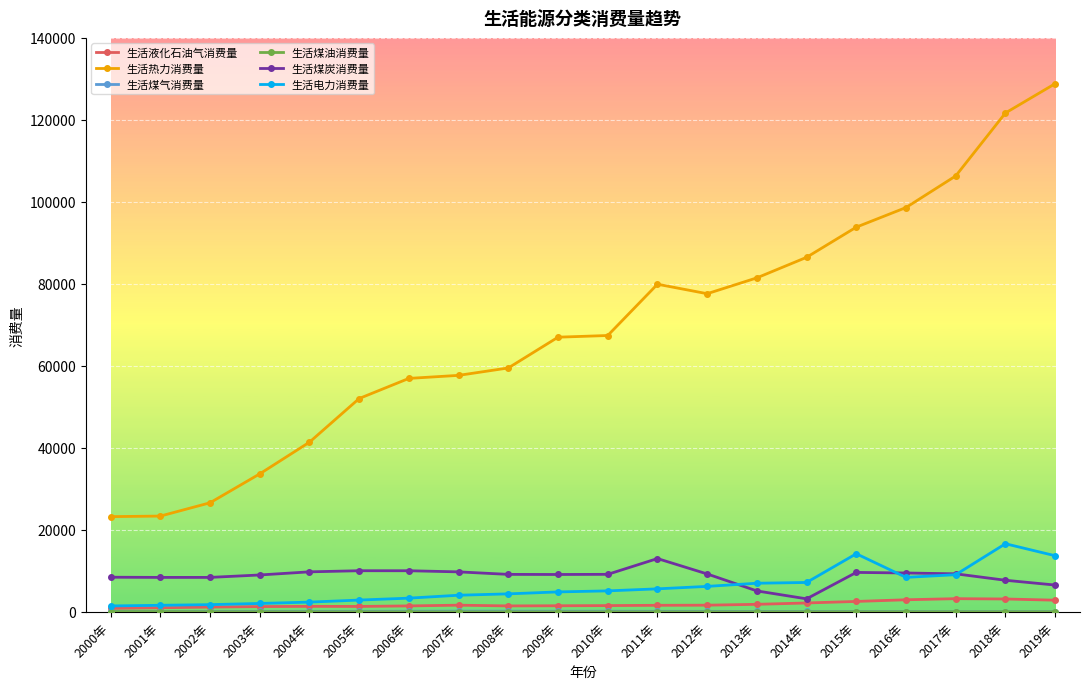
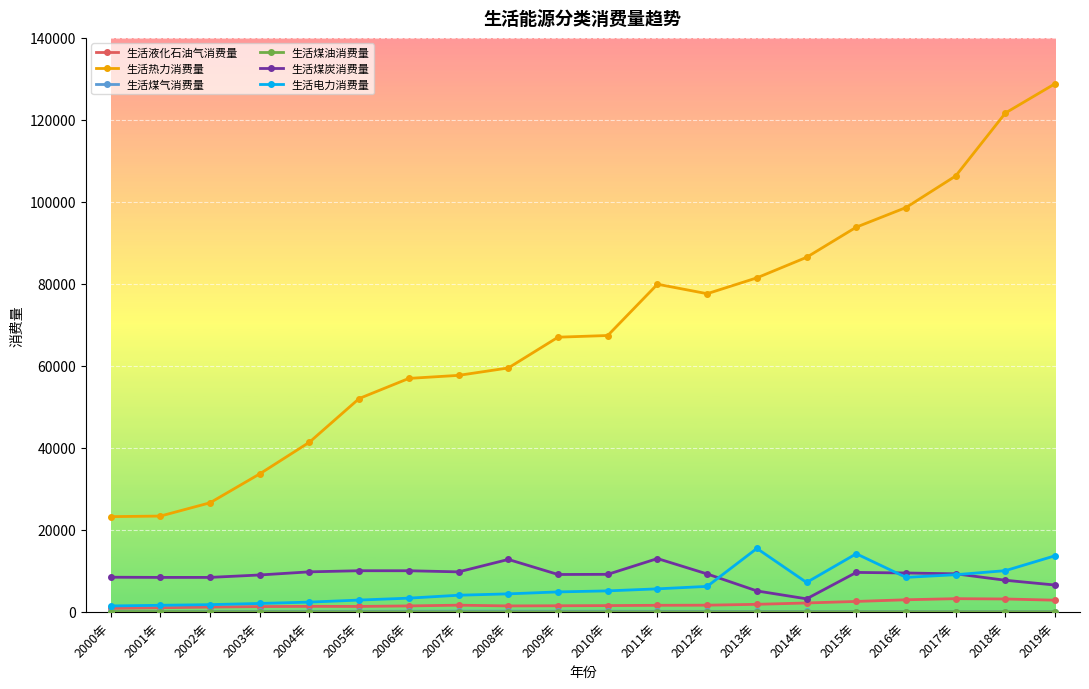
生活煤炭消费量, 2008年: 9000 -> 13000
生活电力消费量, 2013年: 7000 -> 15000
生活电力消费量, 2018年: 17000 -> 10000
